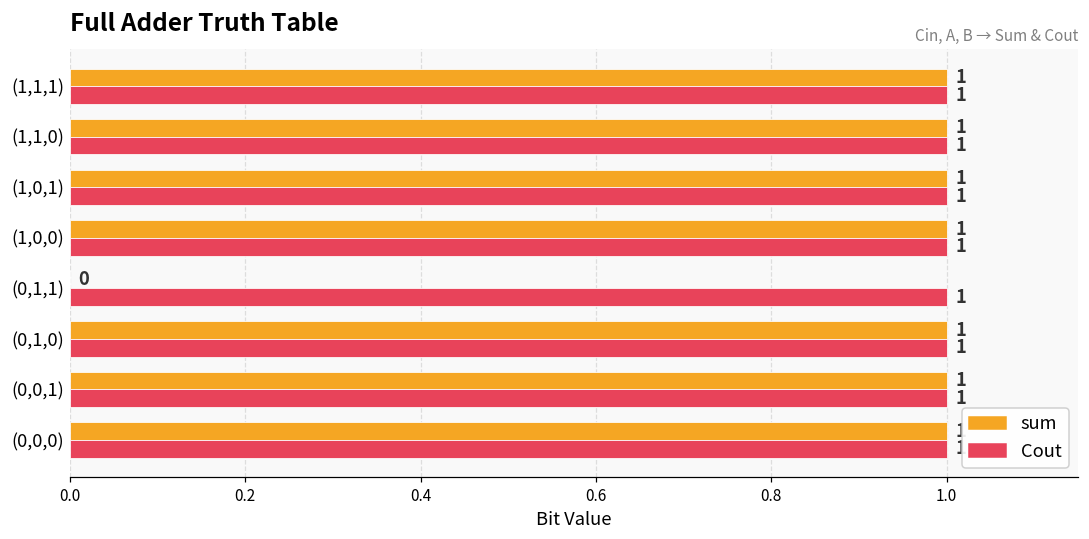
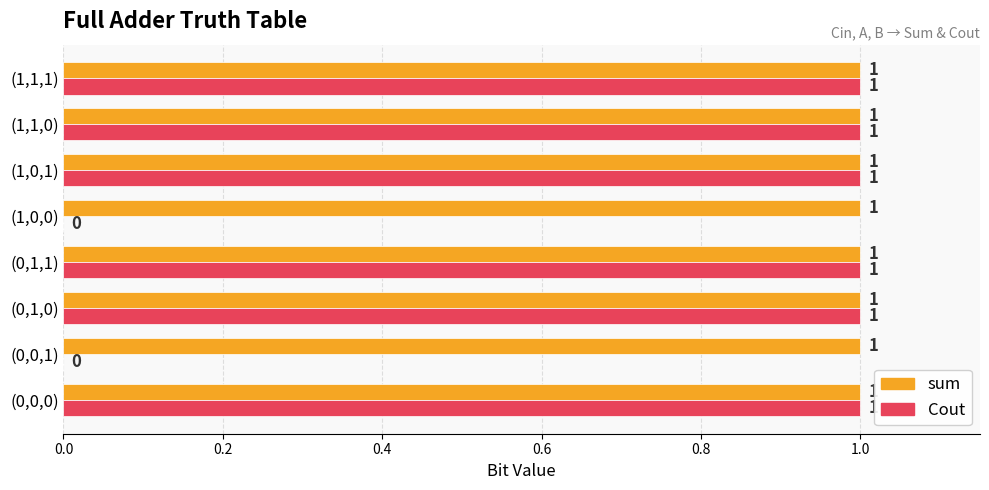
Cout, (1,0,0): 1 -> 0
sum, (0,1,1): 0 -> 1
Cout, (0,0,1): 1 -> 0
